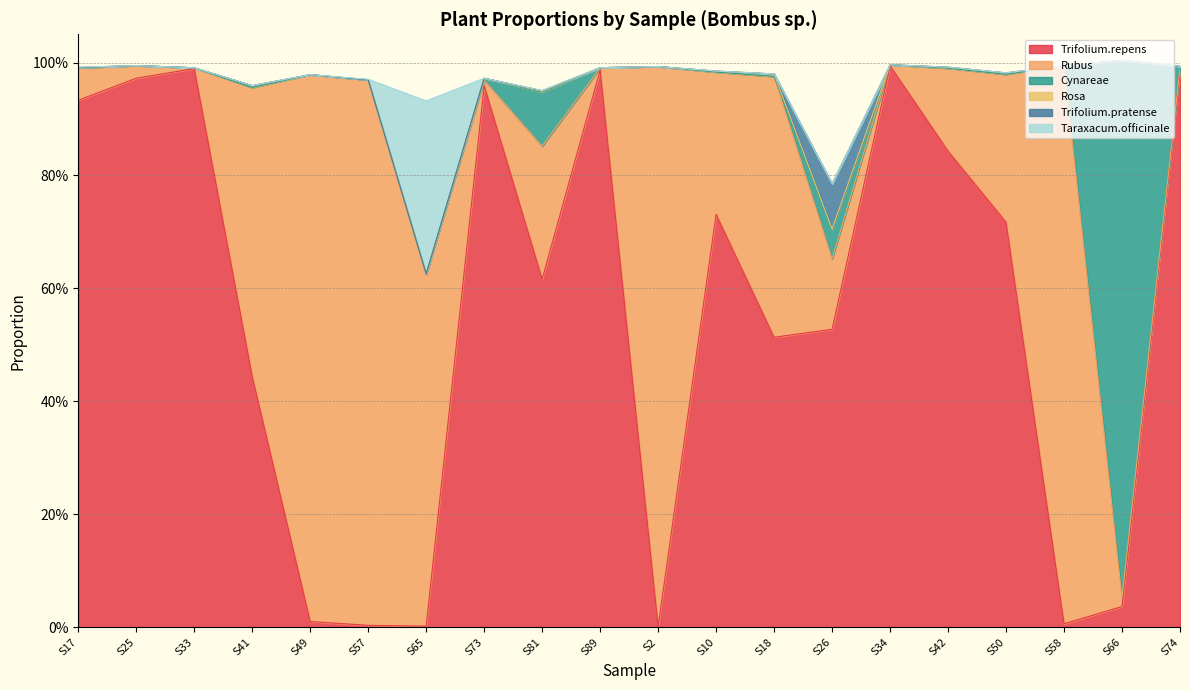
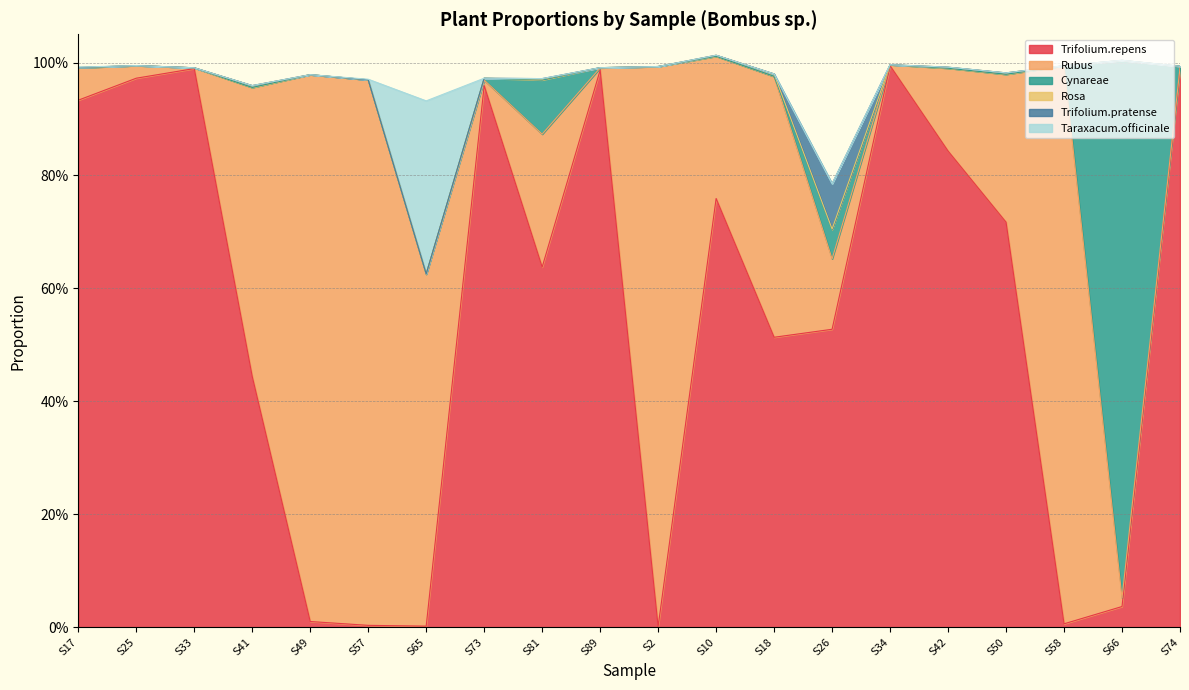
Trifolium.repens, S81: 62% -> 64%
Trifolium.repens, S10: 73% -> 76%
